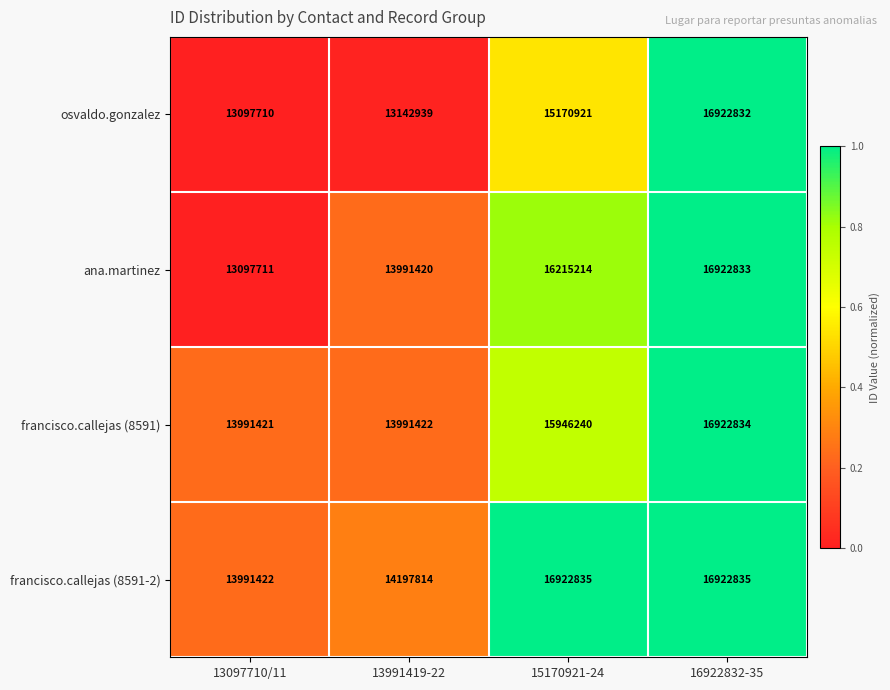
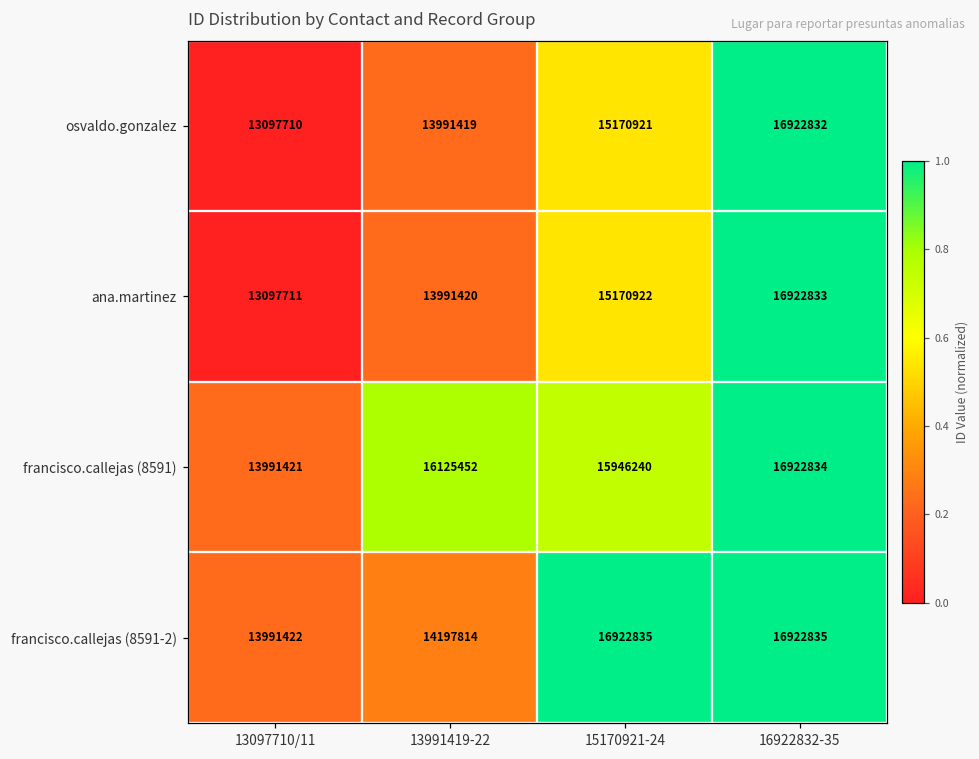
osvaldo.gonzalez, 13991419-22: 13142939 -> 13991419
ana.martinez, 15170921-24: 16215214 -> 15170922
francisco.callejas (8591), 13991419-22: 13991422 -> 16125452
